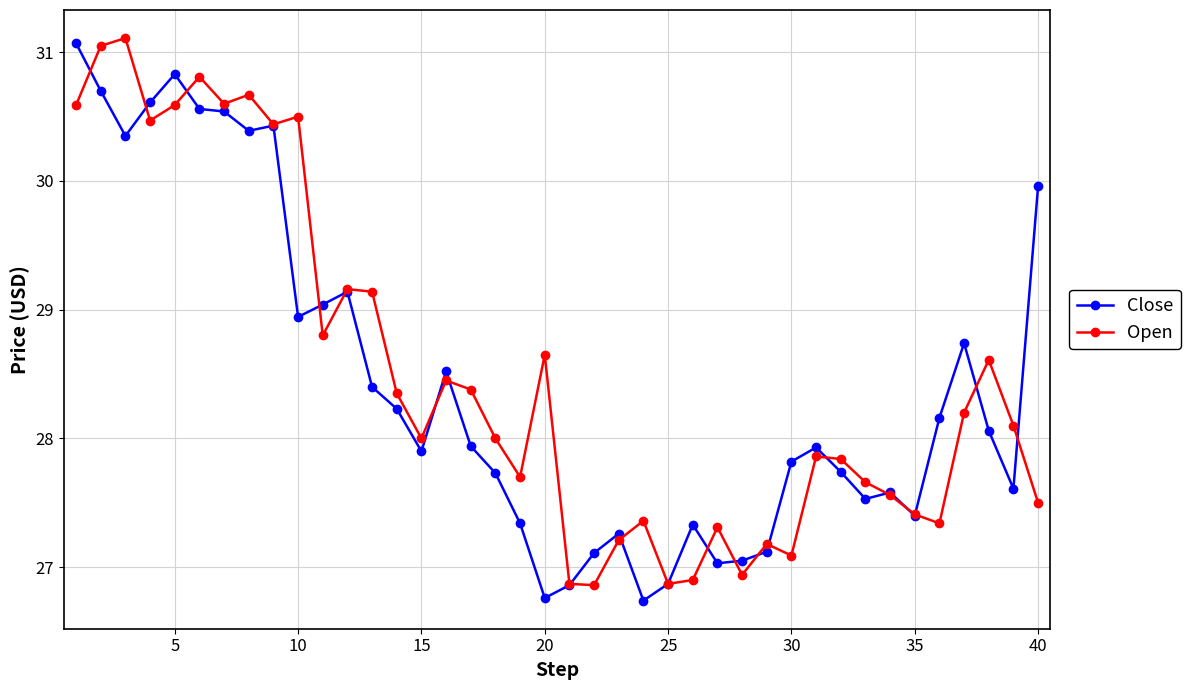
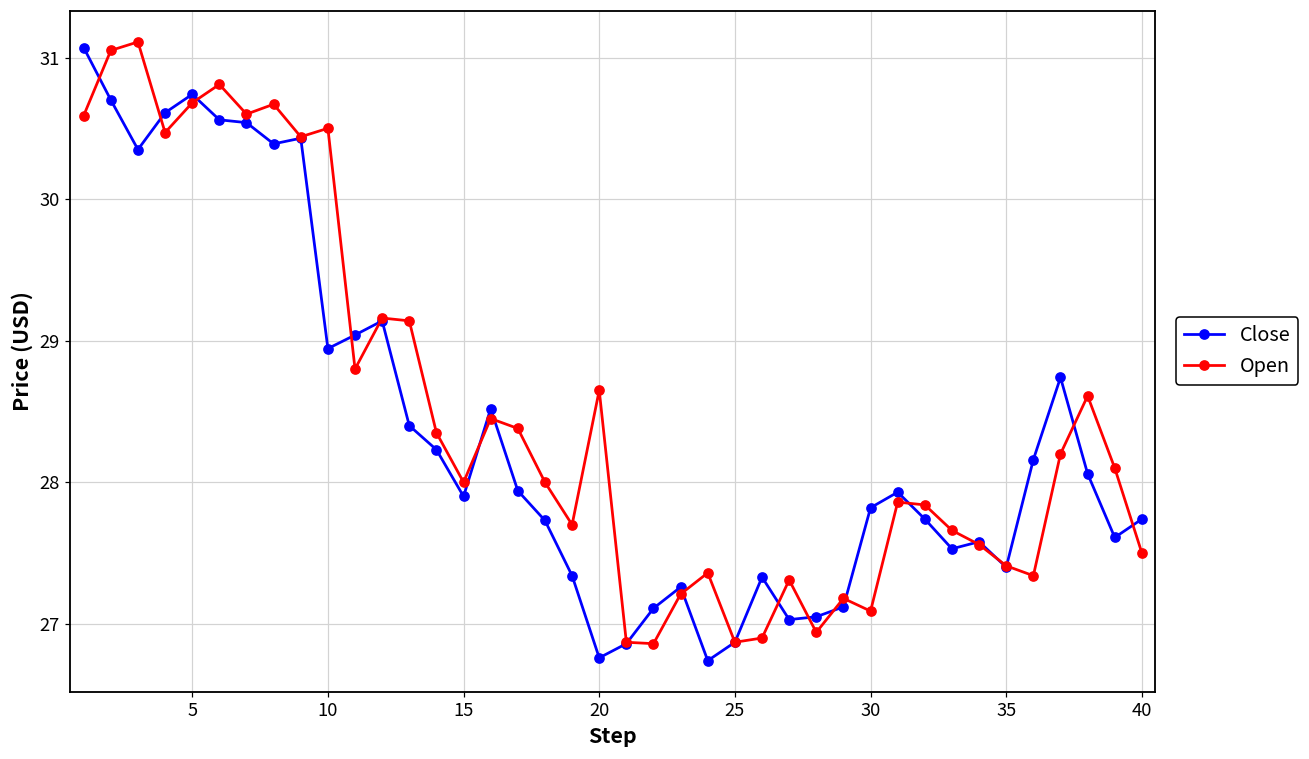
Close, 5: 30.83 -> 30.74
Open, 5: 30.59 -> 30.68
Close, 40: 29.96 -> 27.74
